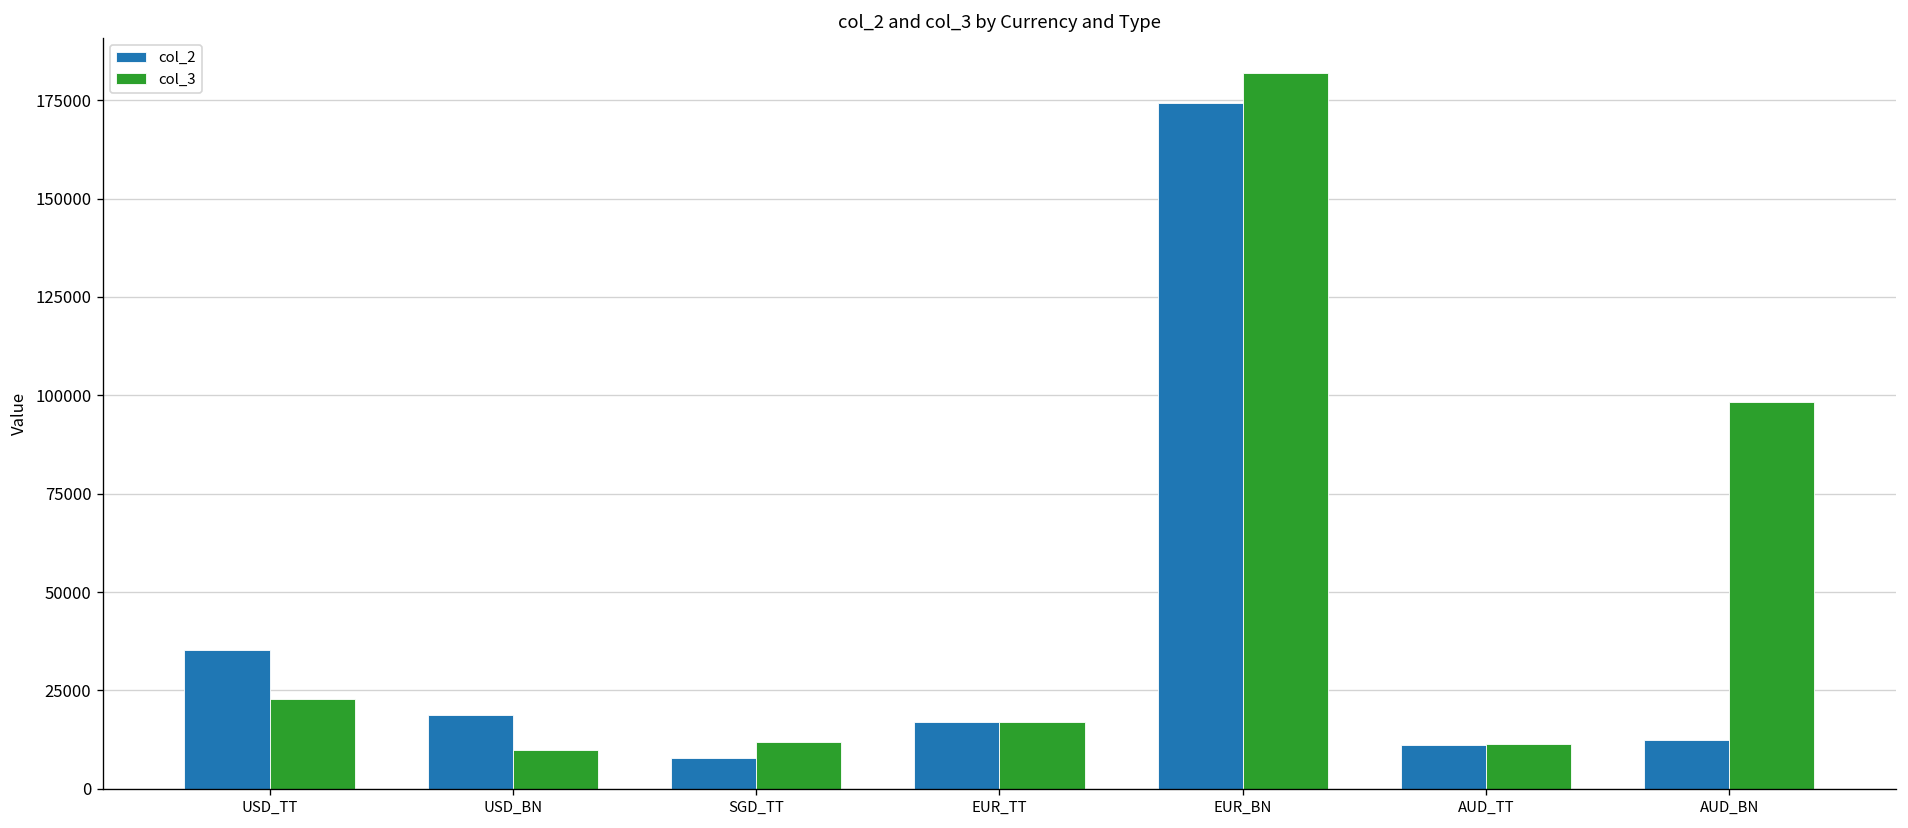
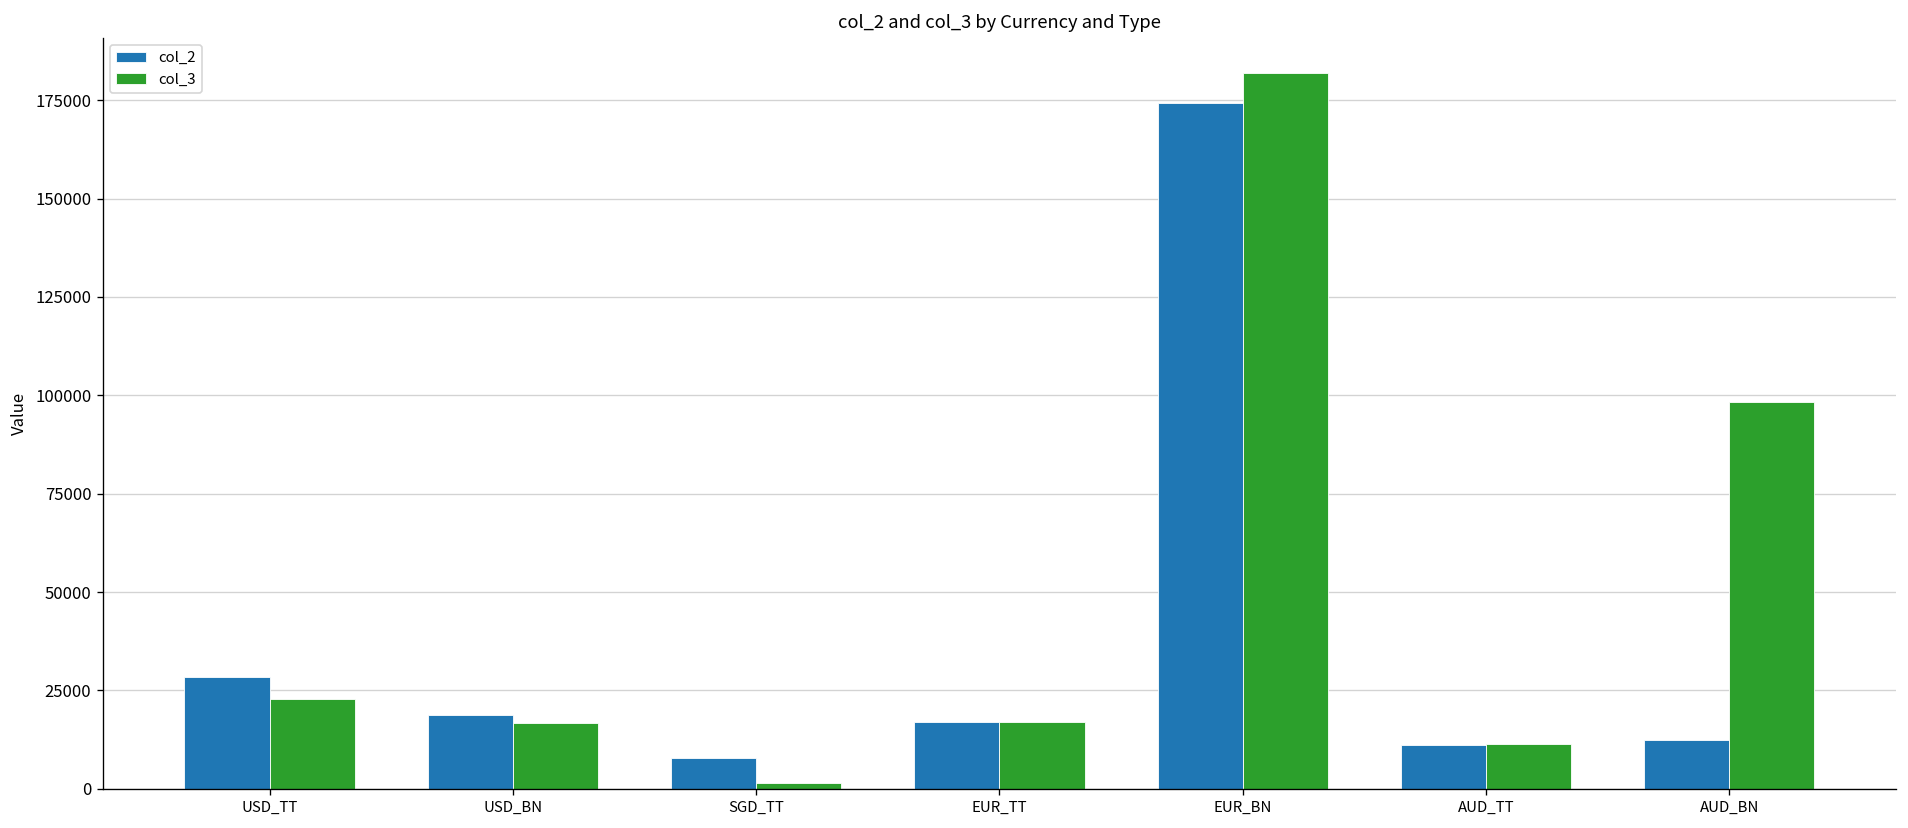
col_2, USD_TT: 35000 -> 29000
col_3, USD_BN: 10000 -> 17000
col_3, SGD_TT: 12000 -> 2000
